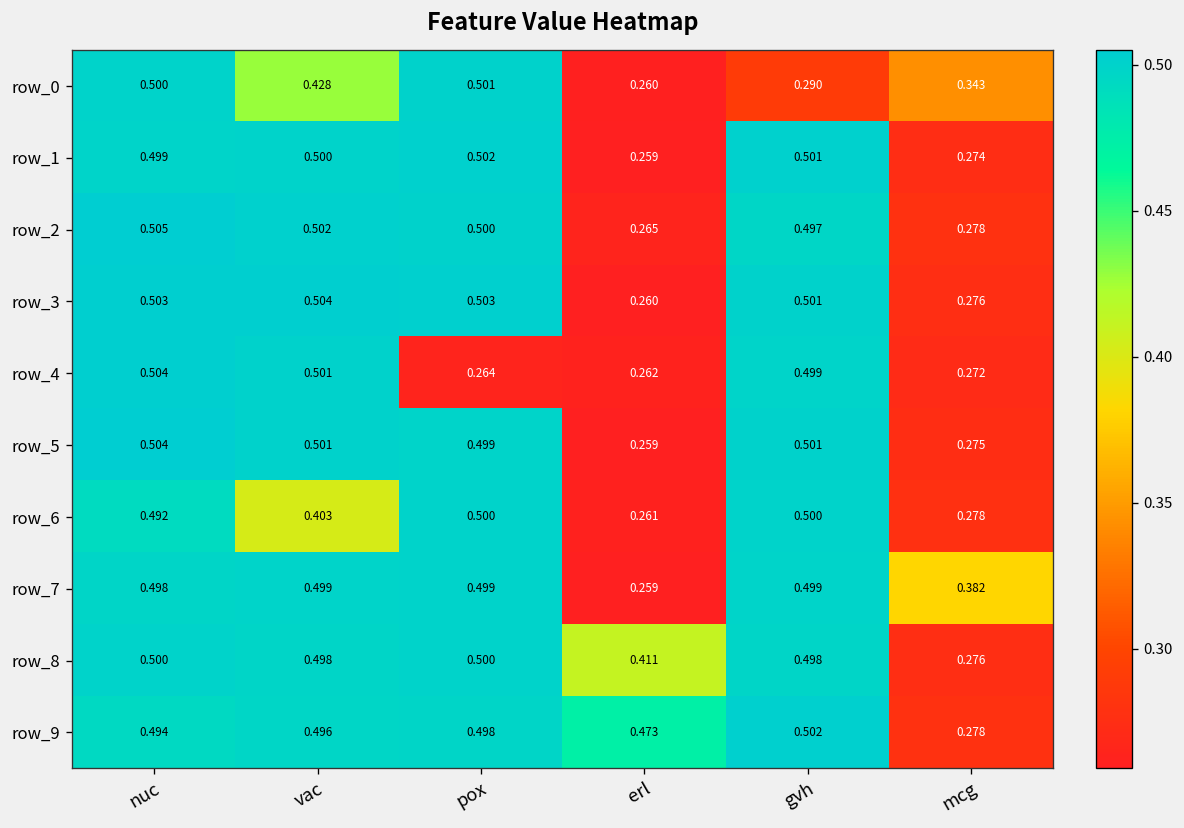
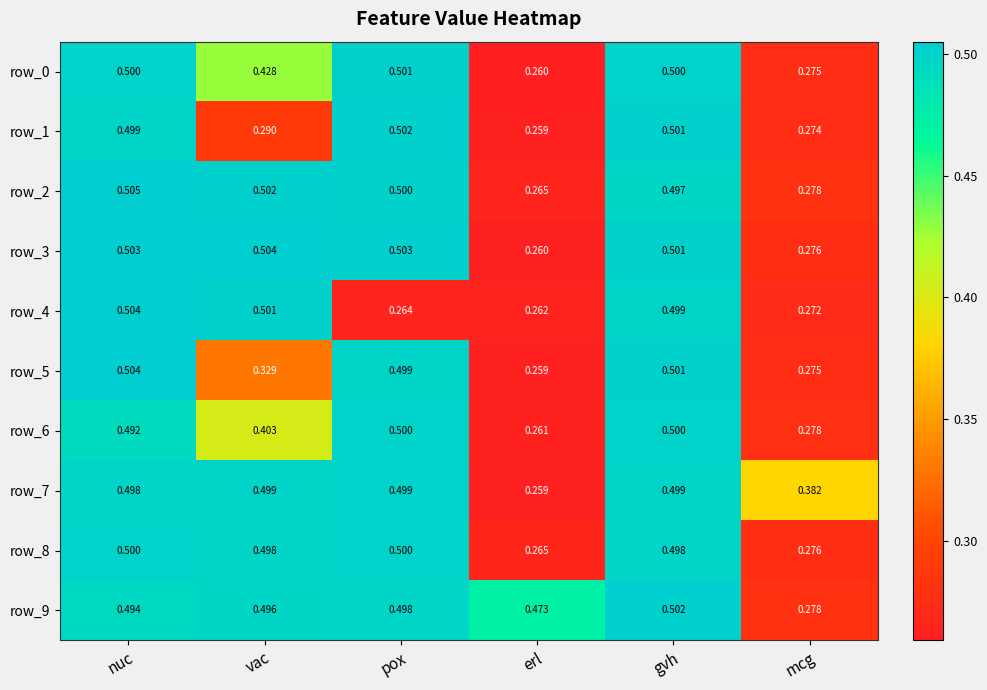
row_0, gvh: 0.290 -> 0.500
row_0, mcg: 0.343 -> 0.275
row_1, vac: 0.500 -> 0.290
row_5, vac: 0.501 -> 0.329
row_8, erl: 0.411 -> 0.265
